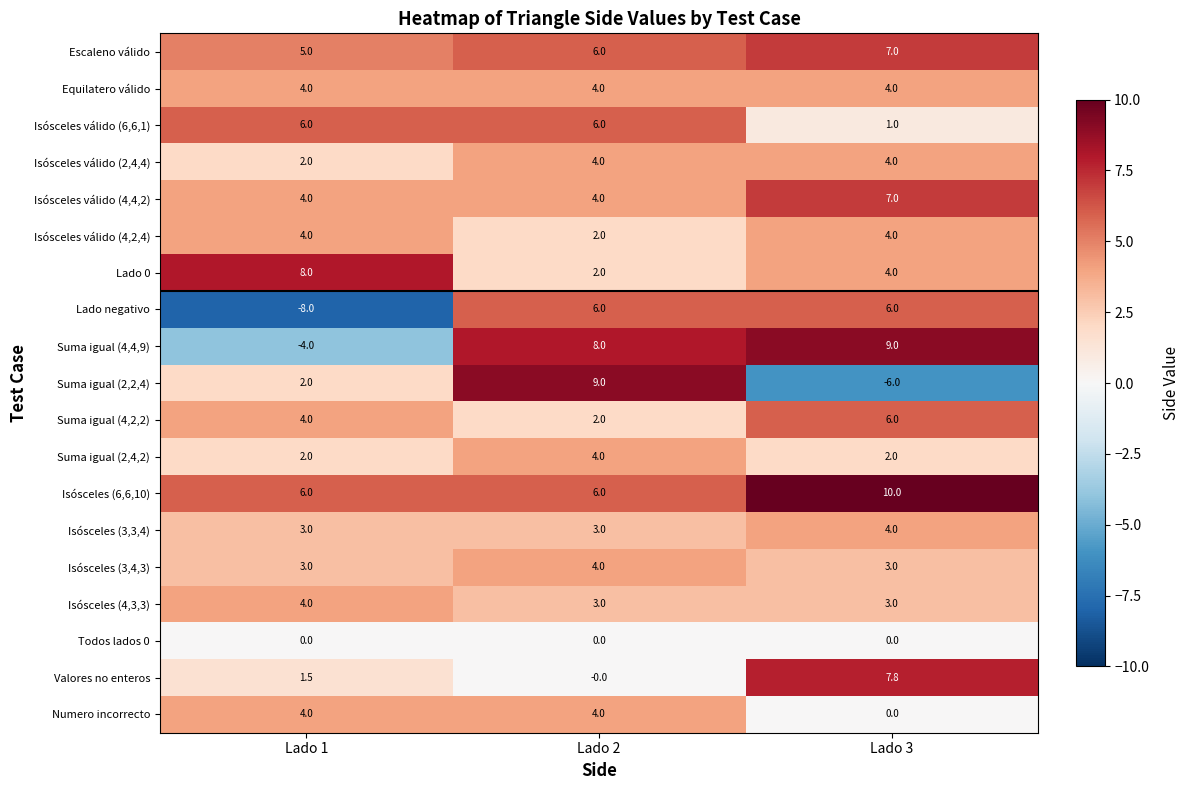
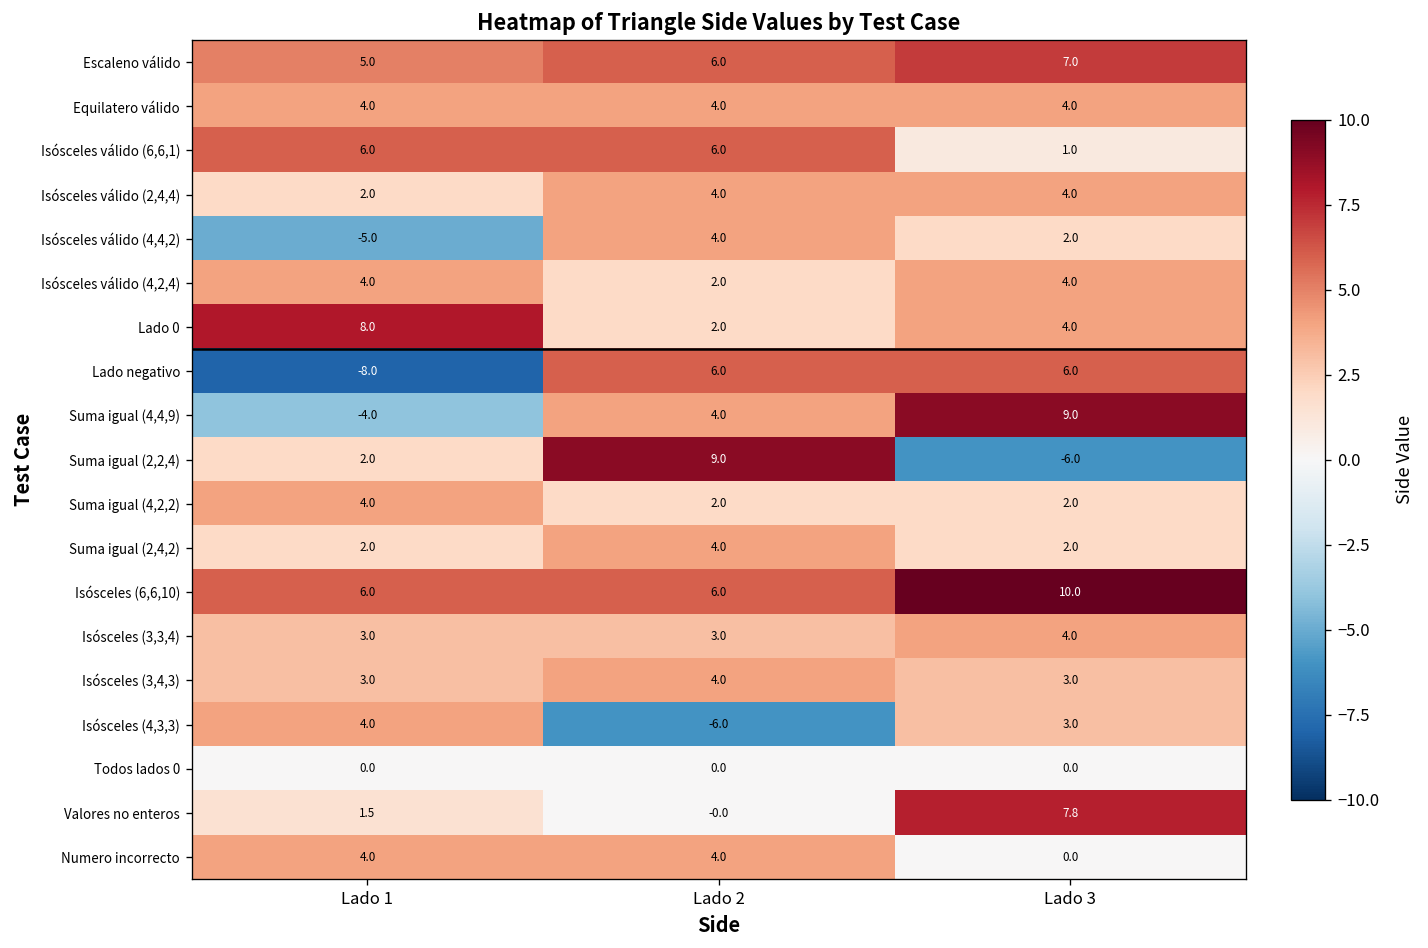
Isósceles válido (4,4,2), Lado 1: 4.0 -> -5.0
Isósceles válido (4,4,2), Lado 3: 7.0 -> 2.0
Suma igual (4,4,9), Lado 2: 8.0 -> 4.0
Suma igual (4,2,2), Lado 3: 6.0 -> 2.0
Isósceles (4,3,3), Lado 2: 3.0 -> -6.0
